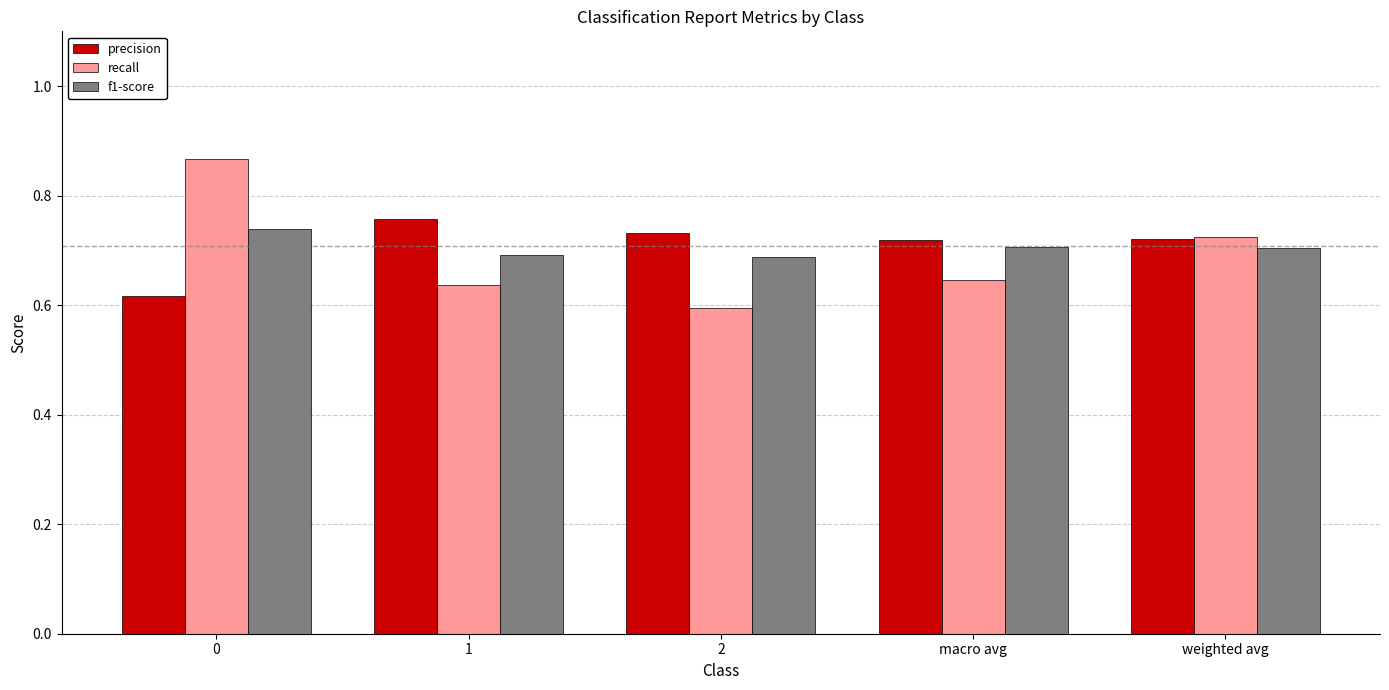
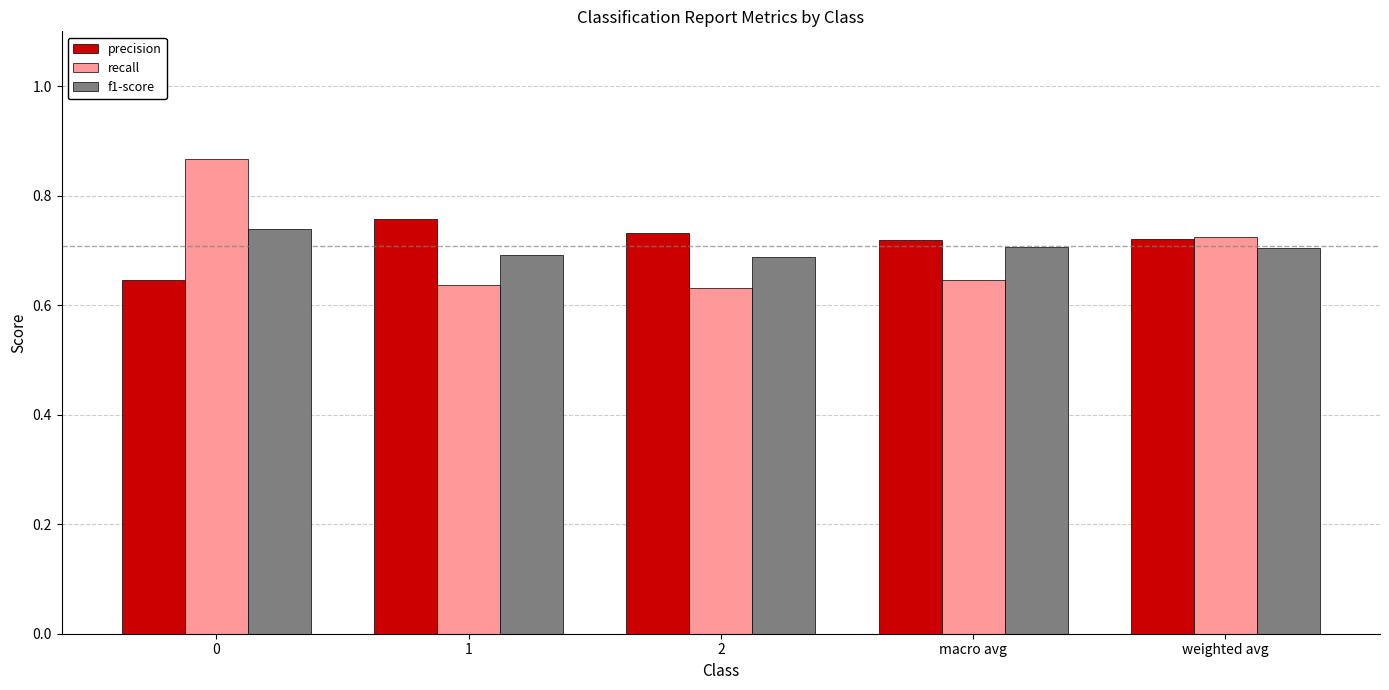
precision, 0: 0.62 -> 0.65
recall, 2: 0.59 -> 0.63
